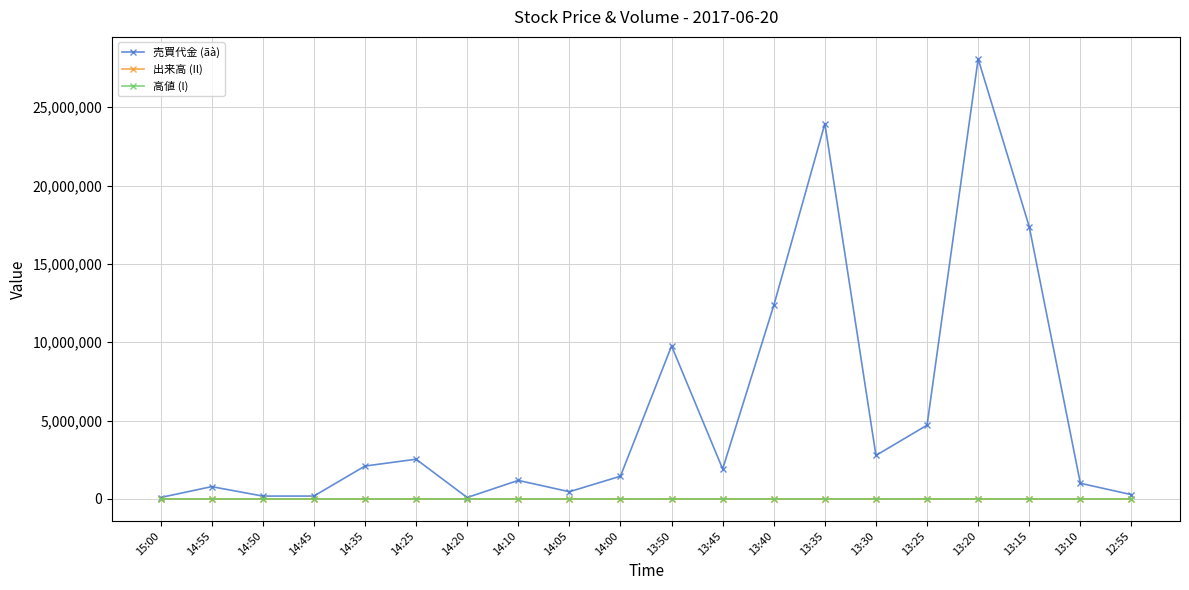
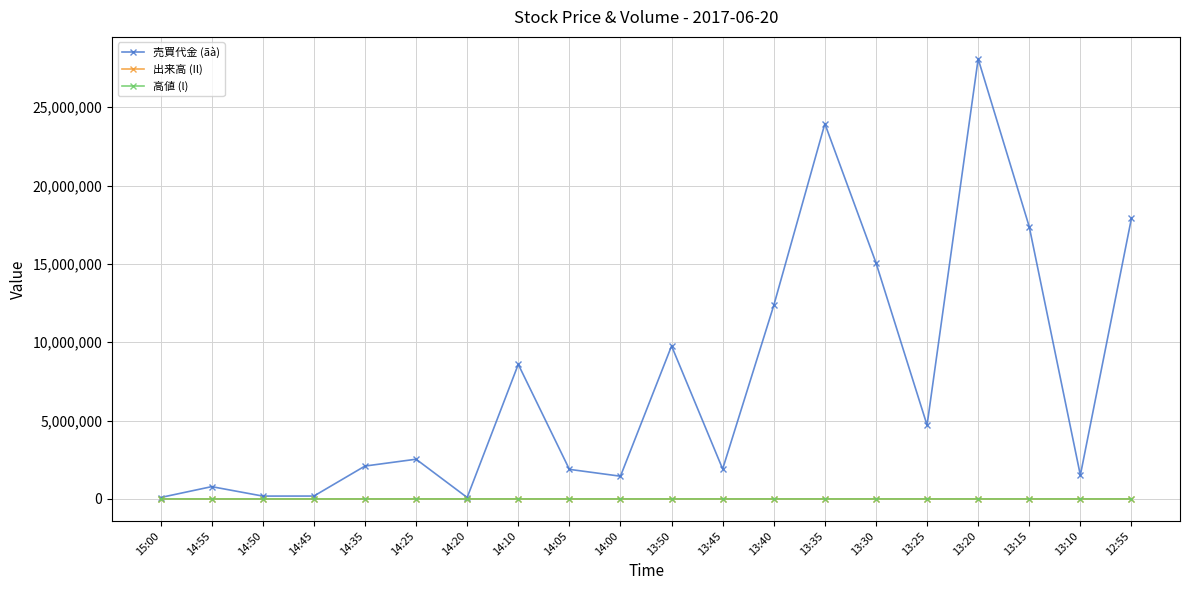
売買代金 (ãà), 14:10: 1,200,000 -> 8,600,000
売買代金 (ãà), 14:05: 500,000 -> 1,900,000
売買代金 (ãà), 13:30: 2,800,000 -> 15,100,000
売買代金 (ãà), 13:10: 1,000,000 -> 1,500,000
売買代金 (ãà), 12:55: 300,000 -> 17,900,000
